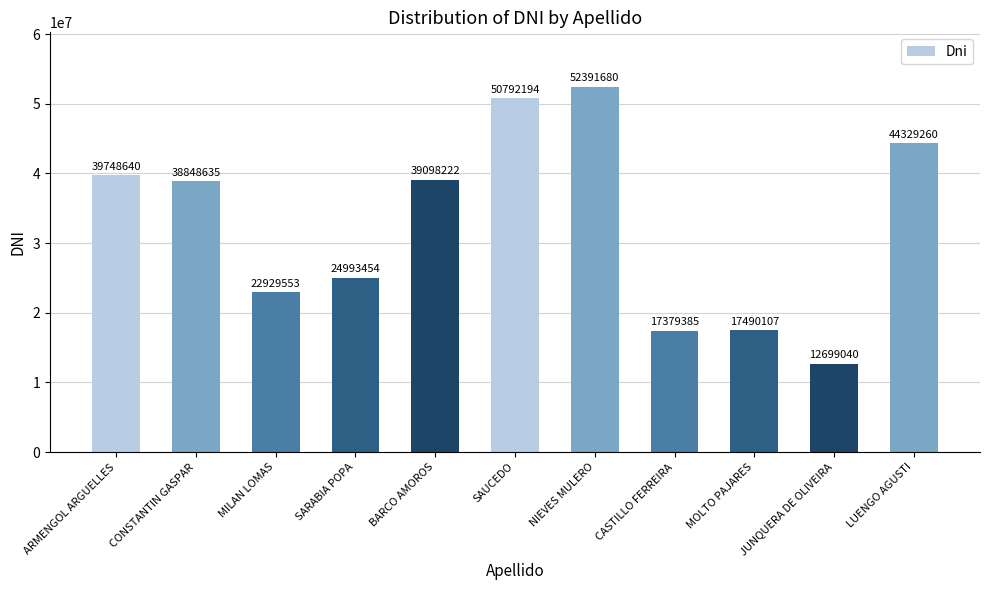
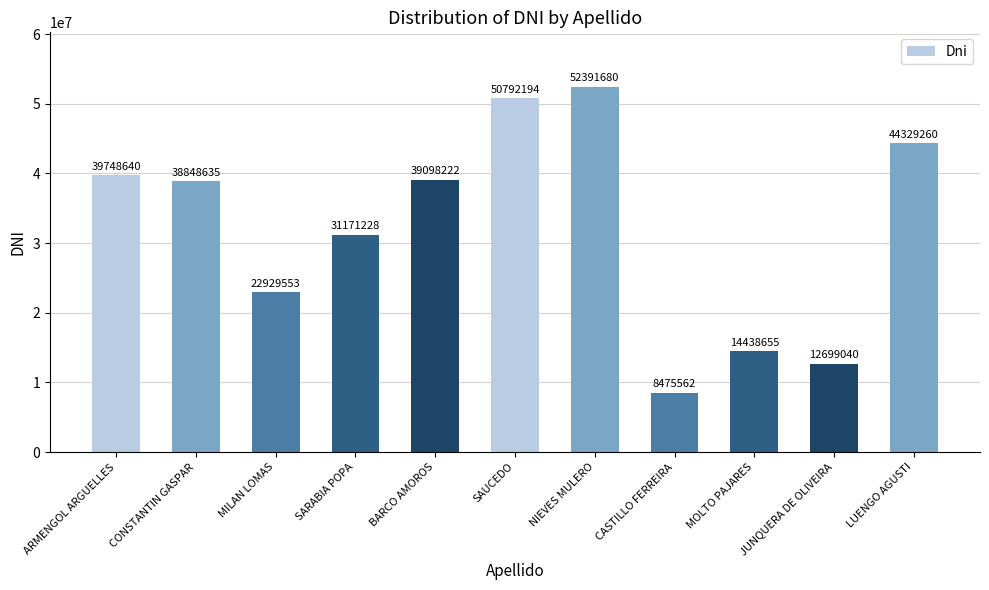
SARABIA POPA: 24993454 -> 31171228
CASTILLO FERREIRA: 17379385 -> 8475562
MOLTO PAJARES: 17490107 -> 14438655
